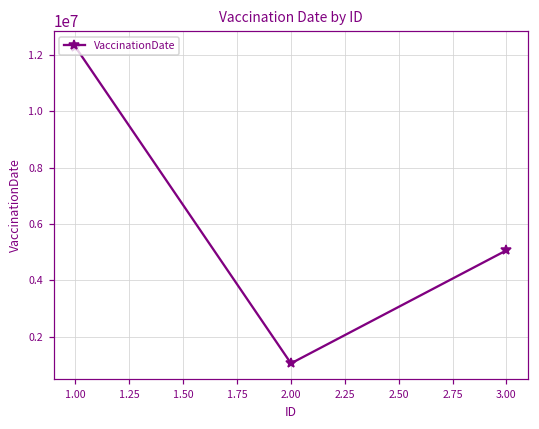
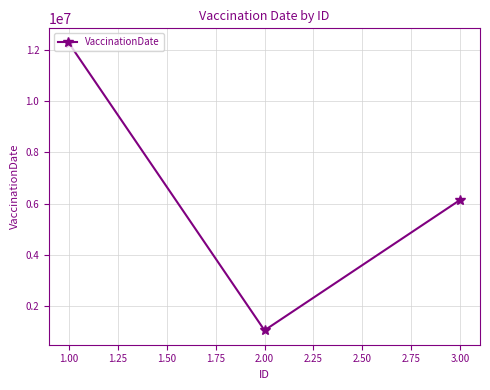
3.00: 5100000 -> 6200000
